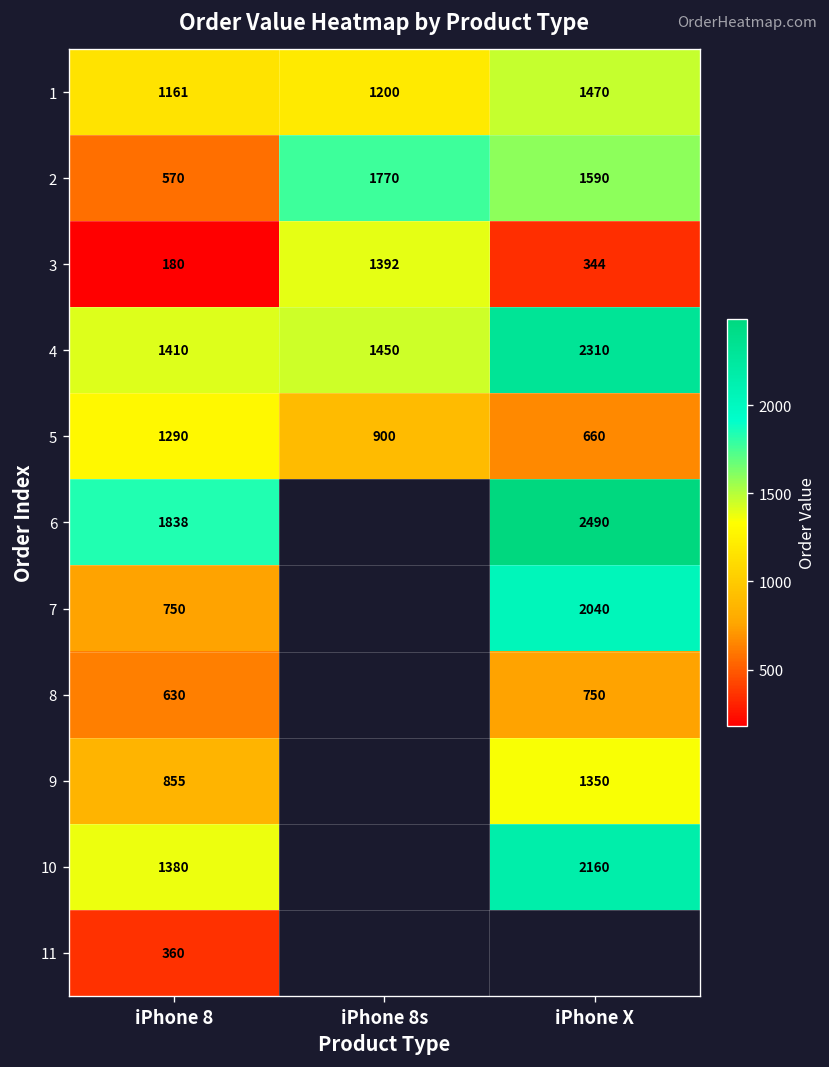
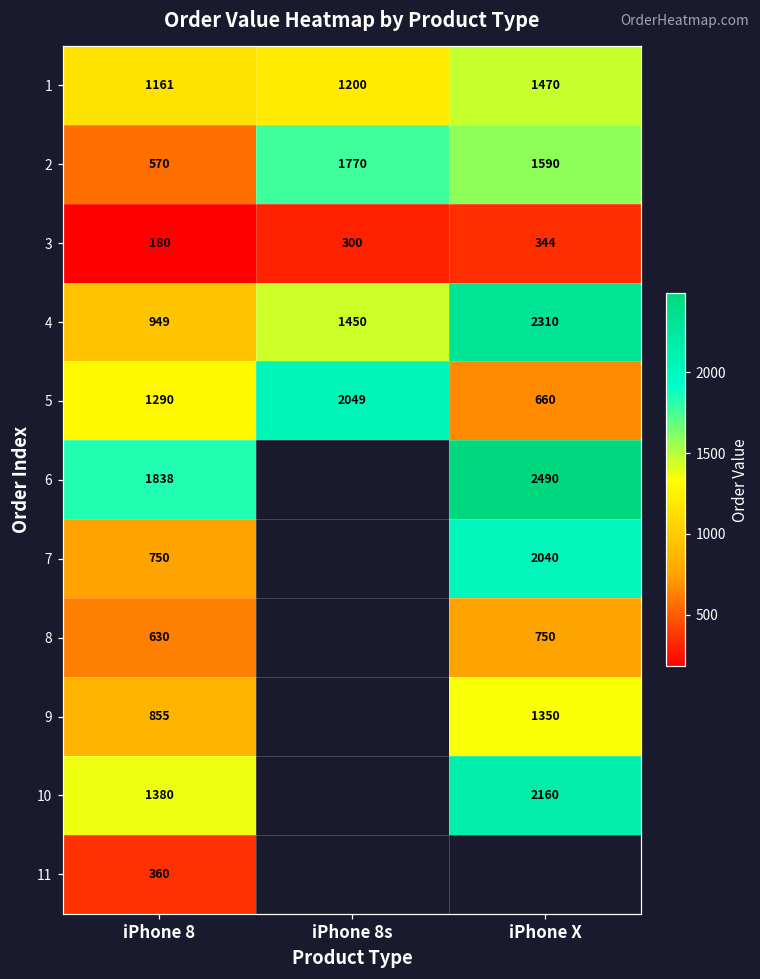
3, iPhone 8s: 1392 -> 300
4, iPhone 8: 1410 -> 949
5, iPhone 8s: 900 -> 2049
